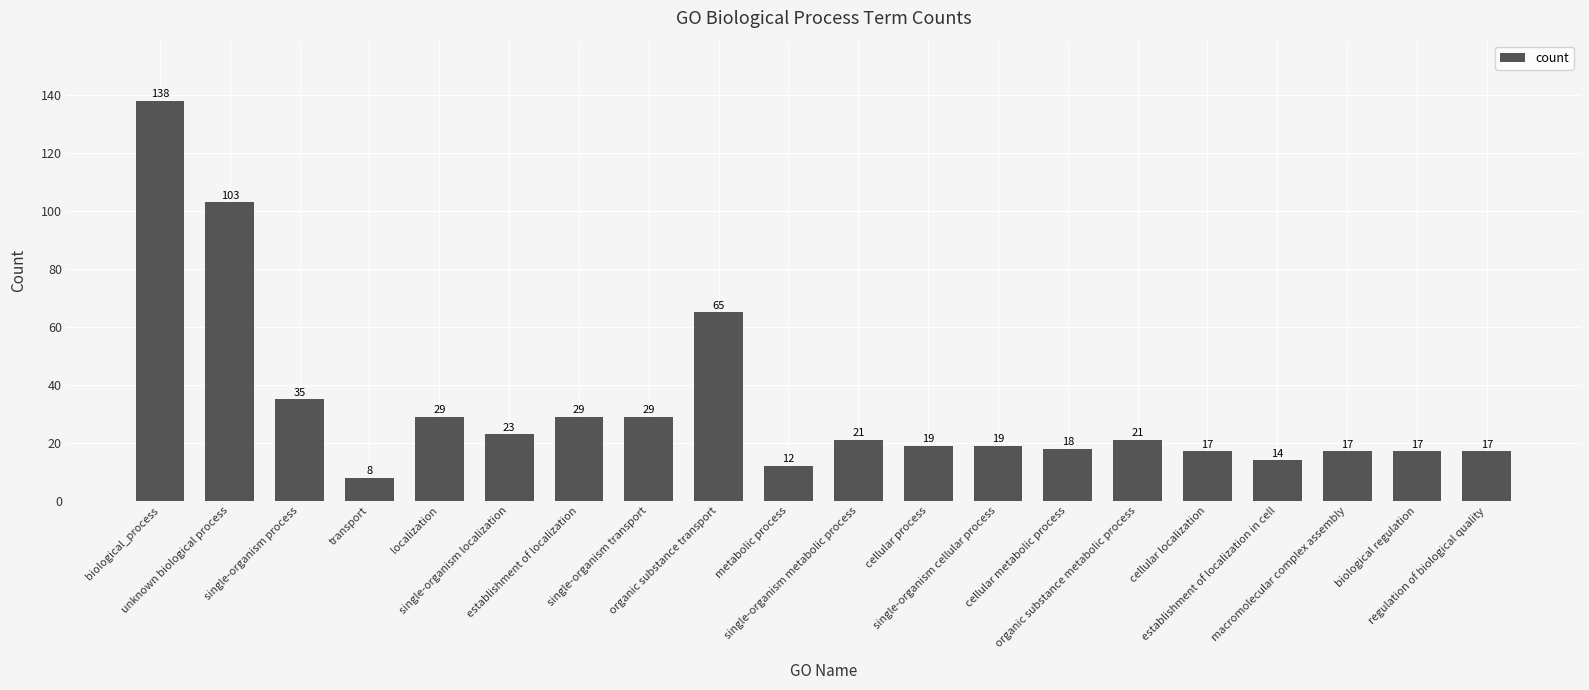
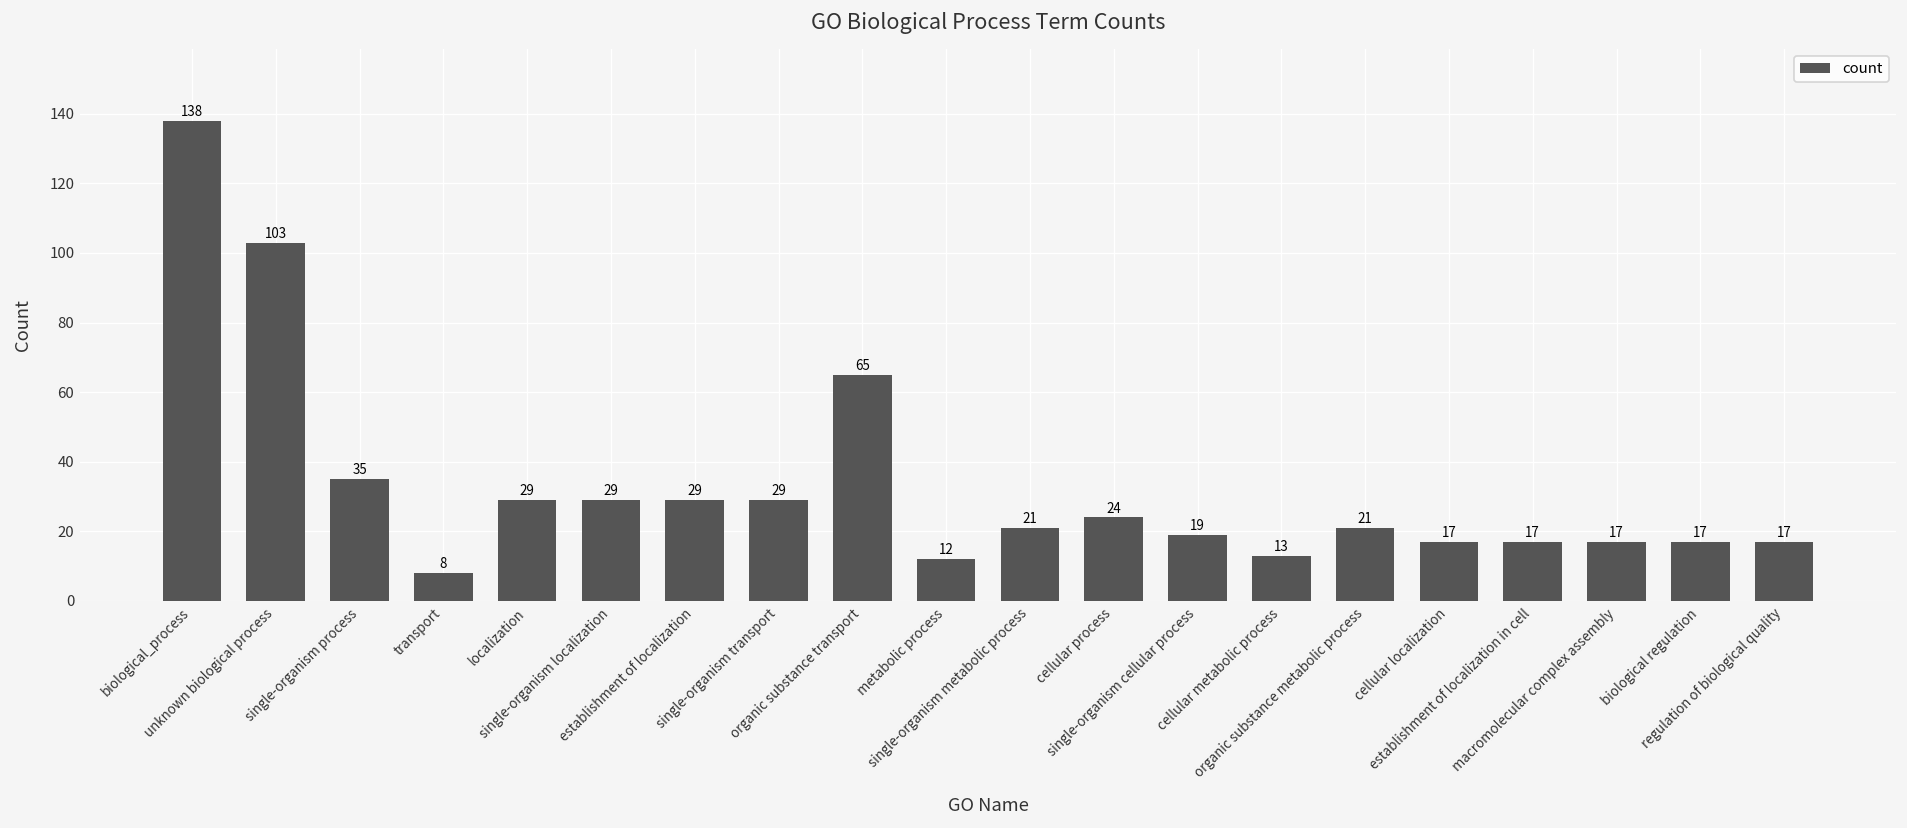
single-organism localization: 23 -> 29
cellular process: 19 -> 24
cellular metabolic process: 18 -> 13
establishment of localization in cell: 14 -> 17
